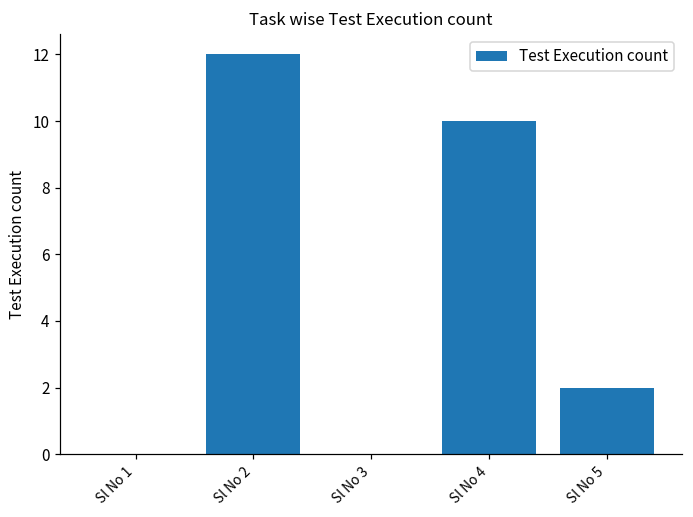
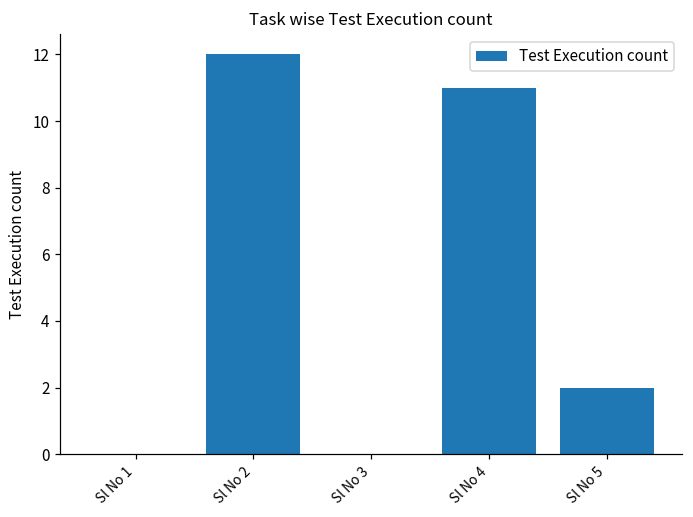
Sl No 4: 10 -> 11
